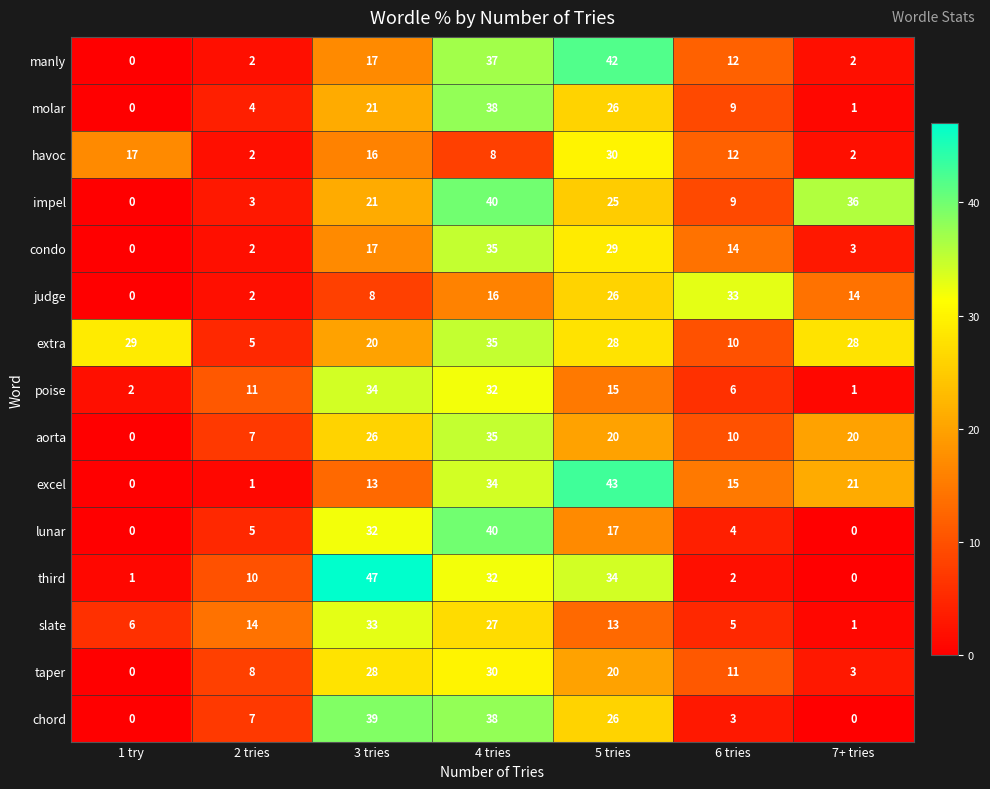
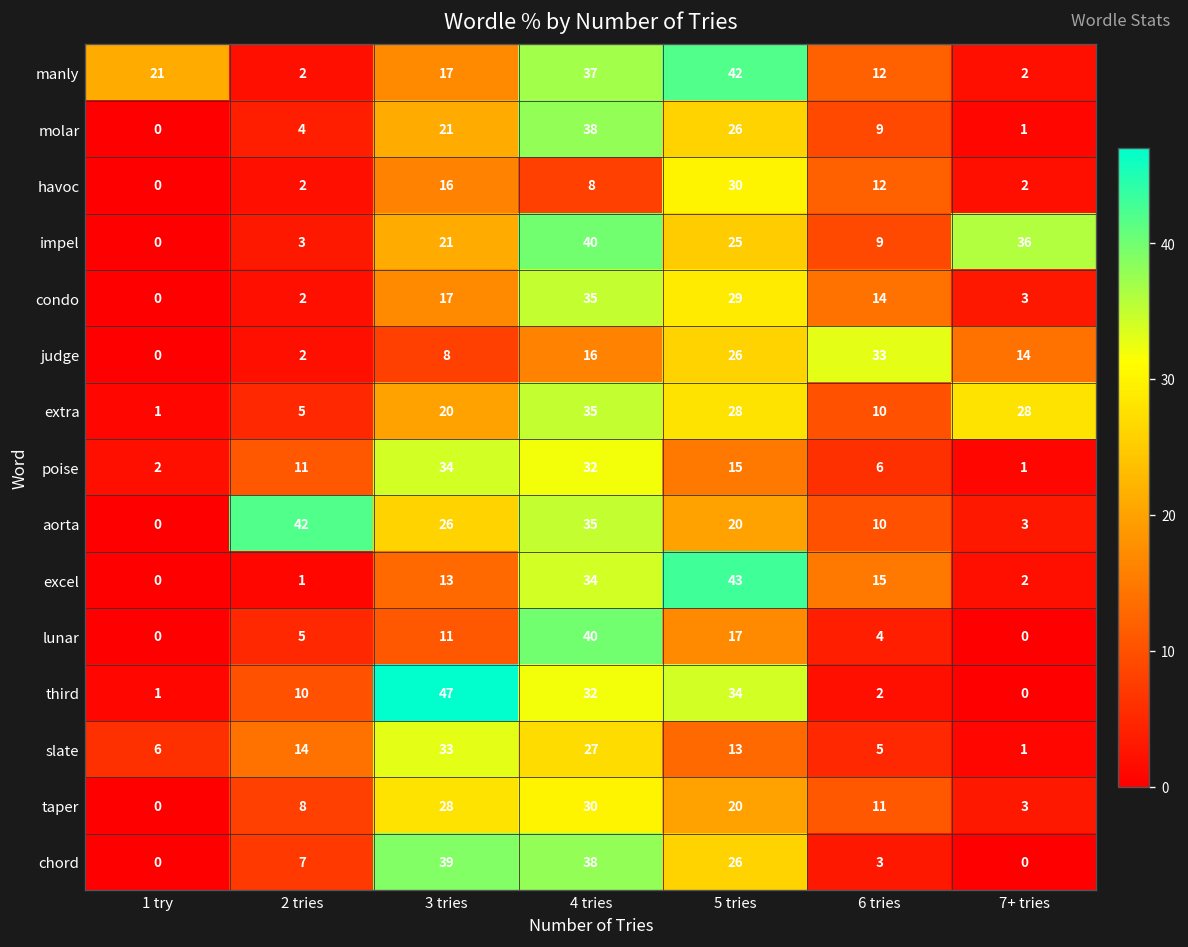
manly, 1 try: 0 -> 21
havoc, 1 try: 17 -> 0
extra, 1 try: 29 -> 1
aorta, 2 tries: 7 -> 42
aorta, 7+ tries: 20 -> 3
excel, 7+ tries: 21 -> 2
lunar, 3 tries: 32 -> 11
